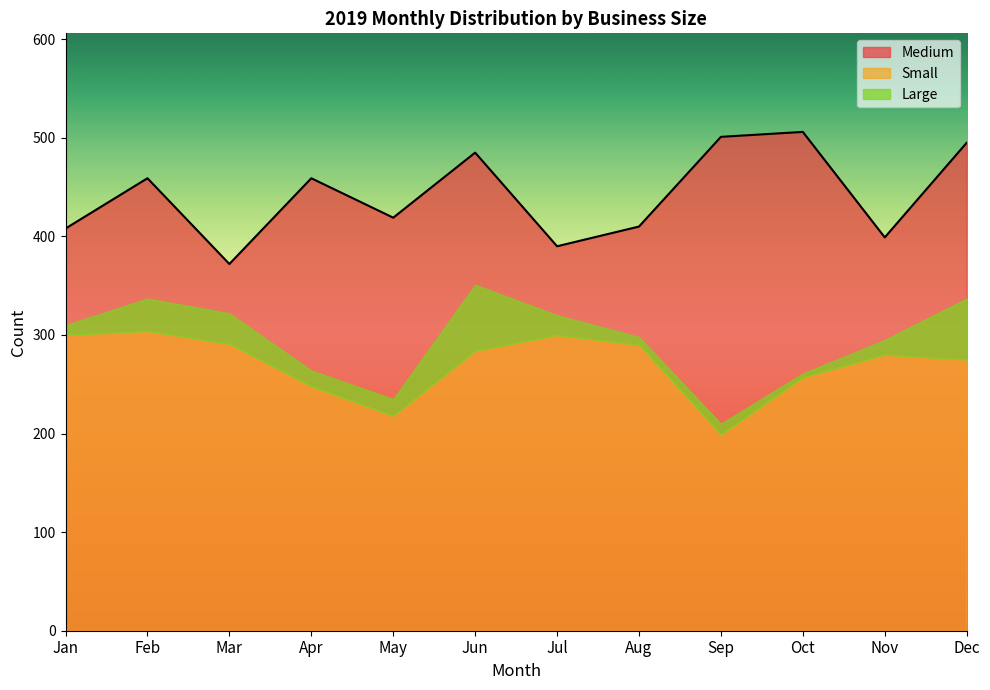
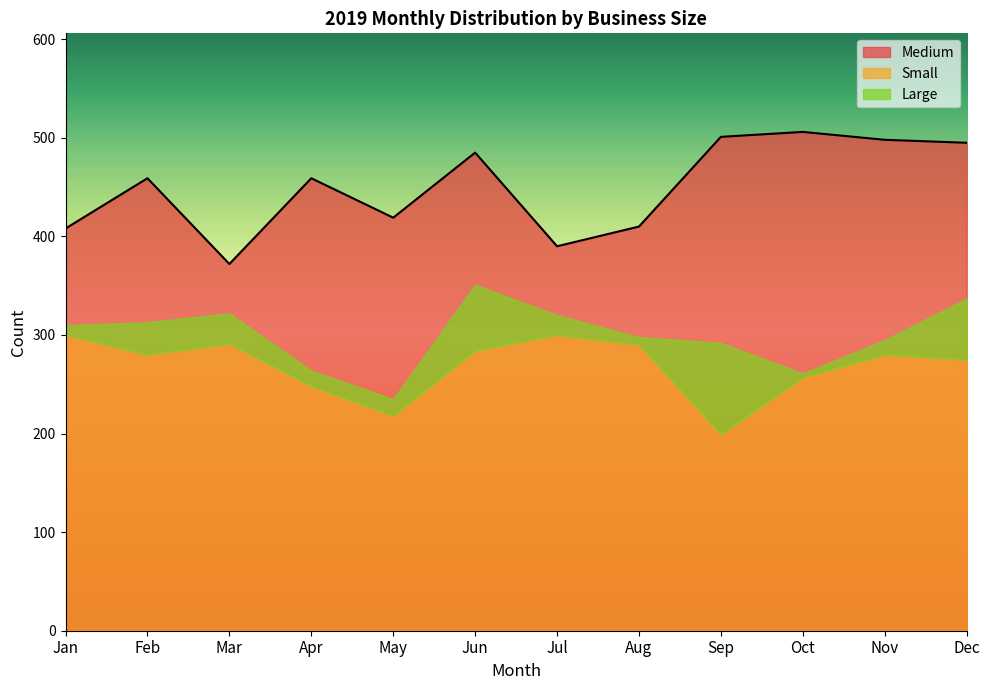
Small, Feb: 300 -> 280
Large, Sep: 10 -> 90
Medium, Nov: 400 -> 500
